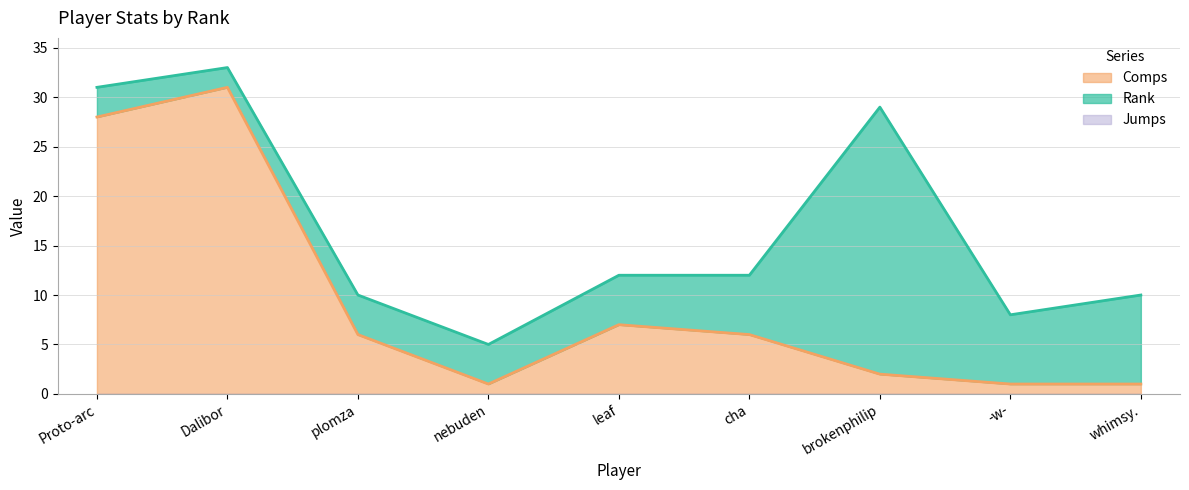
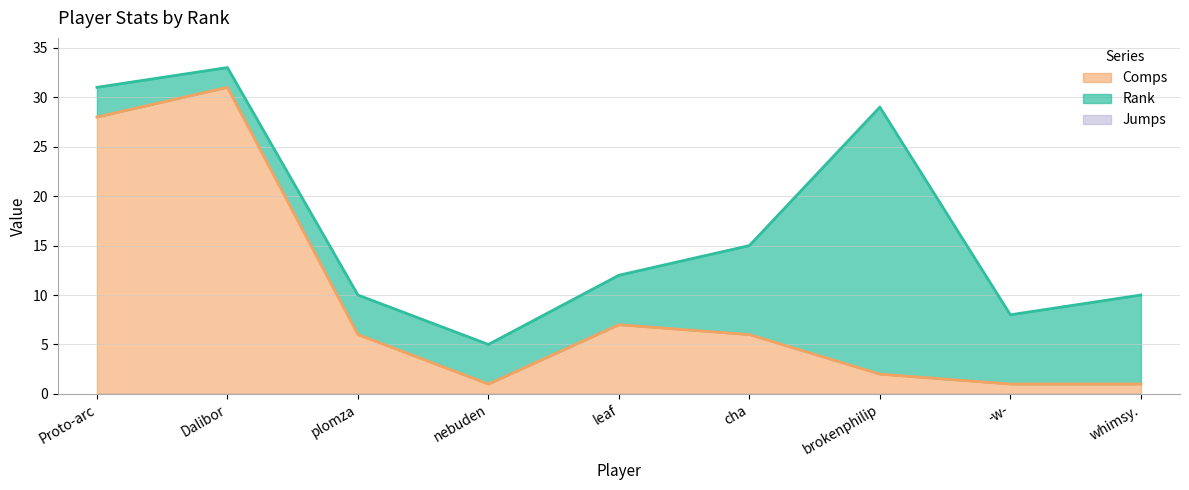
Rank, cha: 6 -> 9
